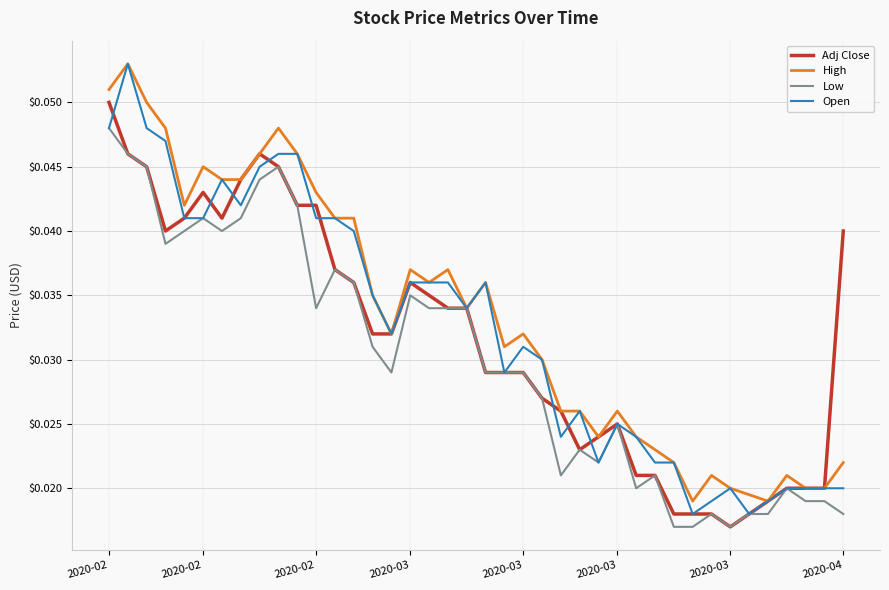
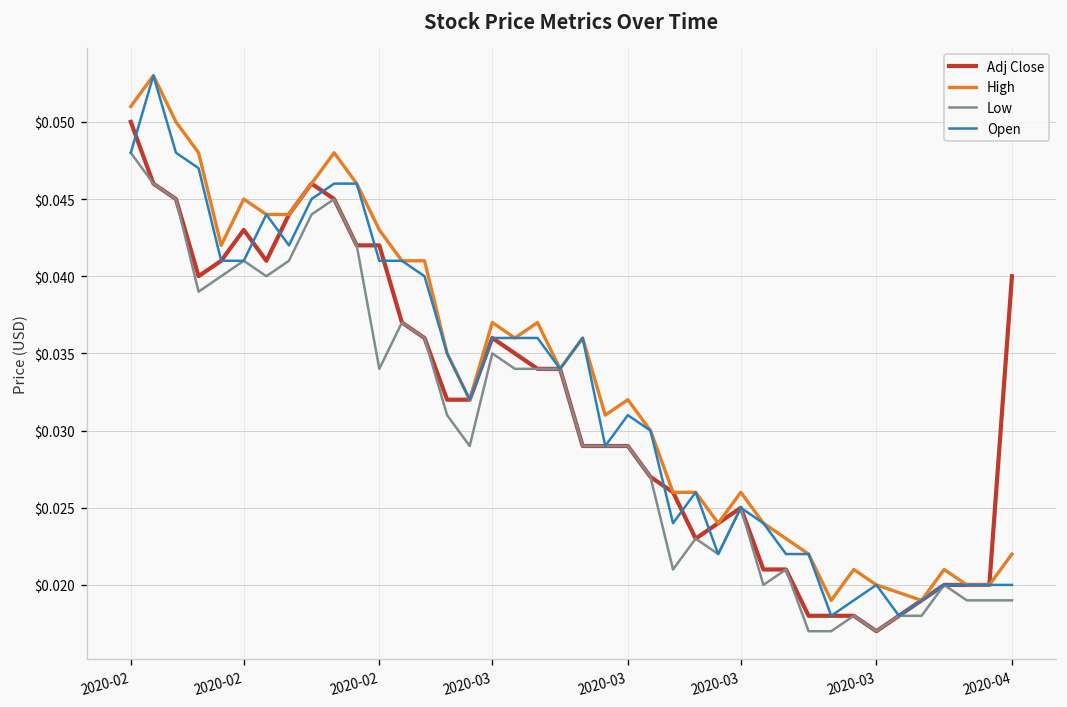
Low, 2020-04: $0.018 -> $0.019
